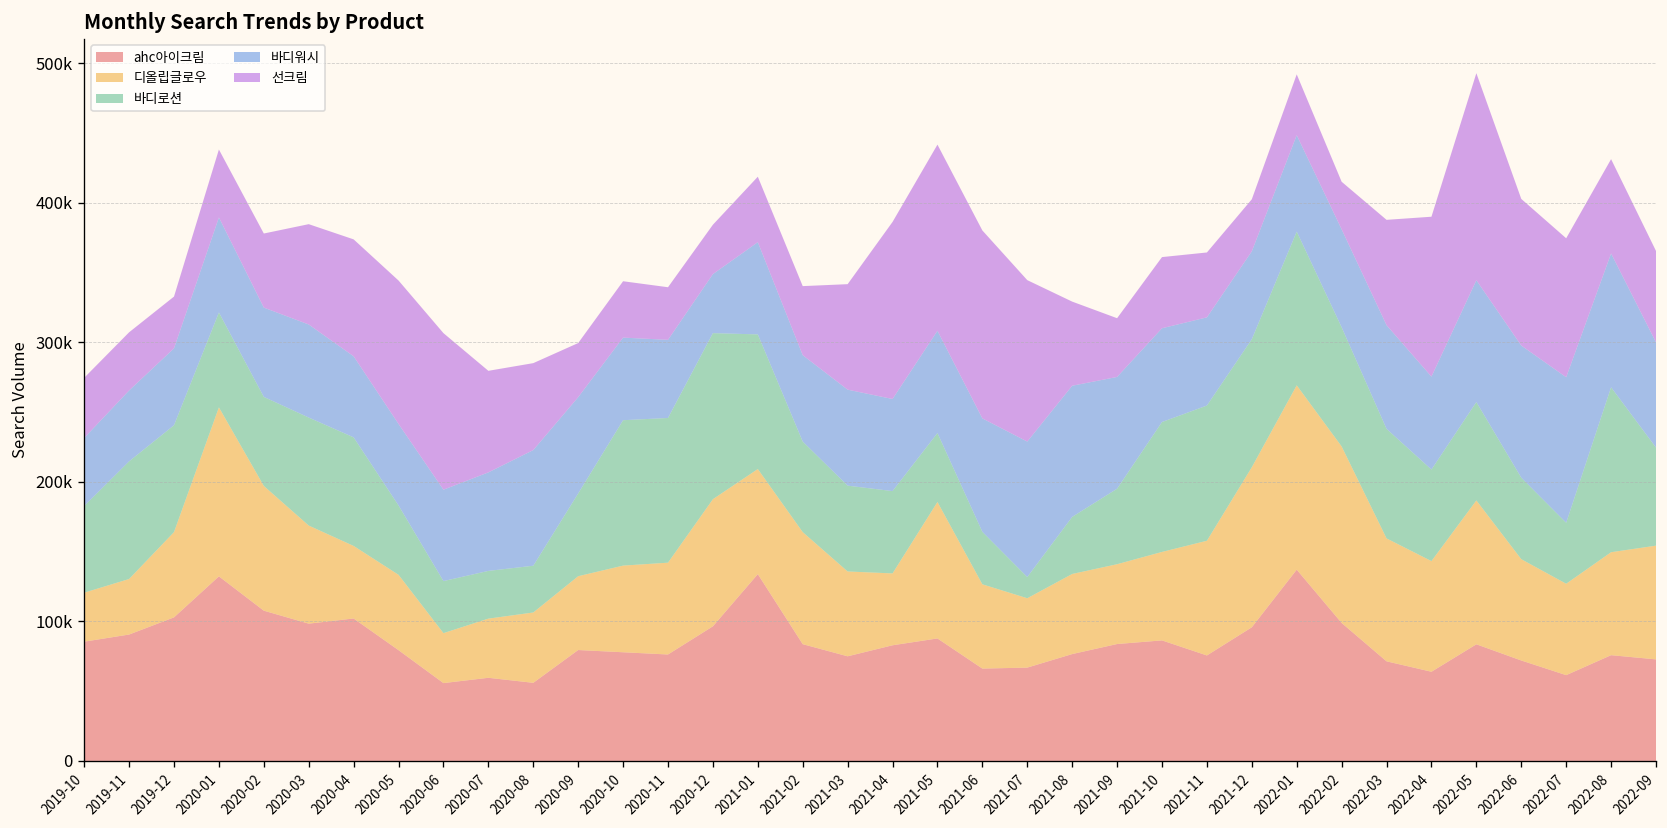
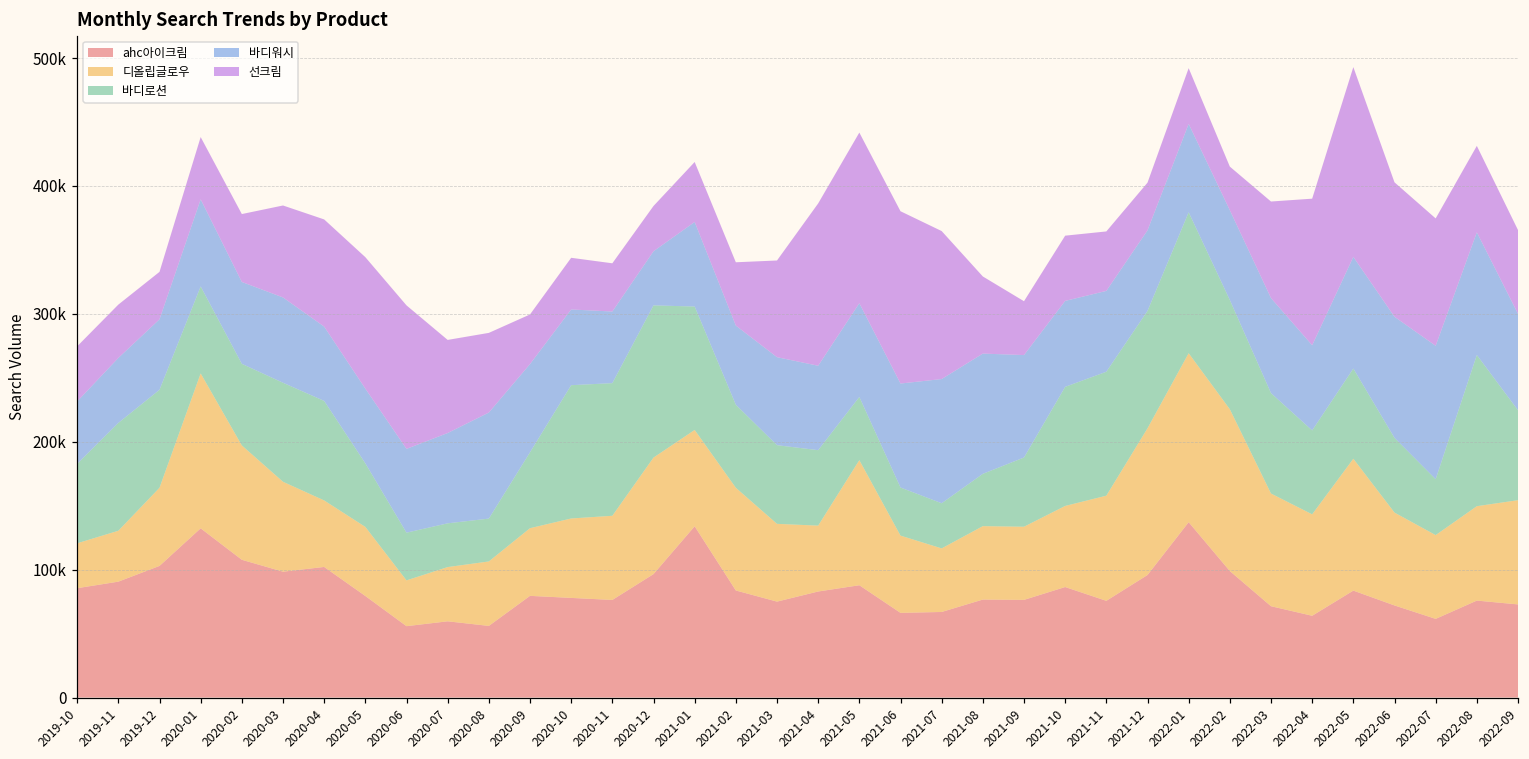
바디로션, 2021-07: 15000 -> 35000
ahc아이크림, 2021-09: 84000 -> 76000
